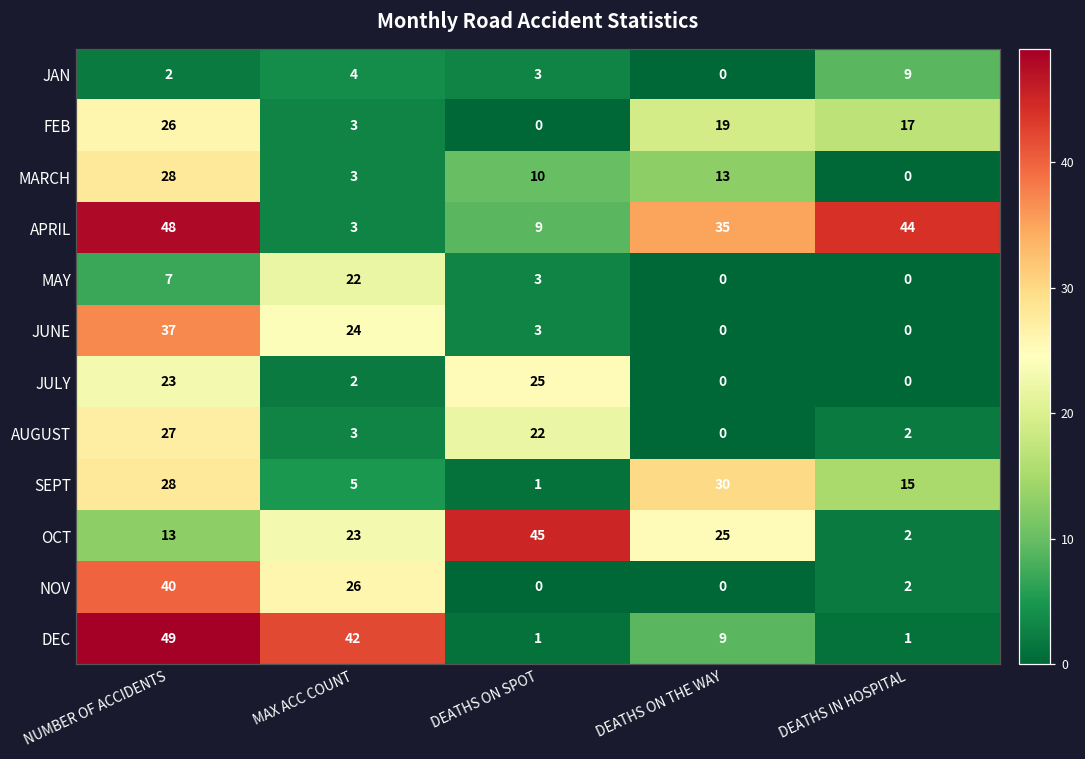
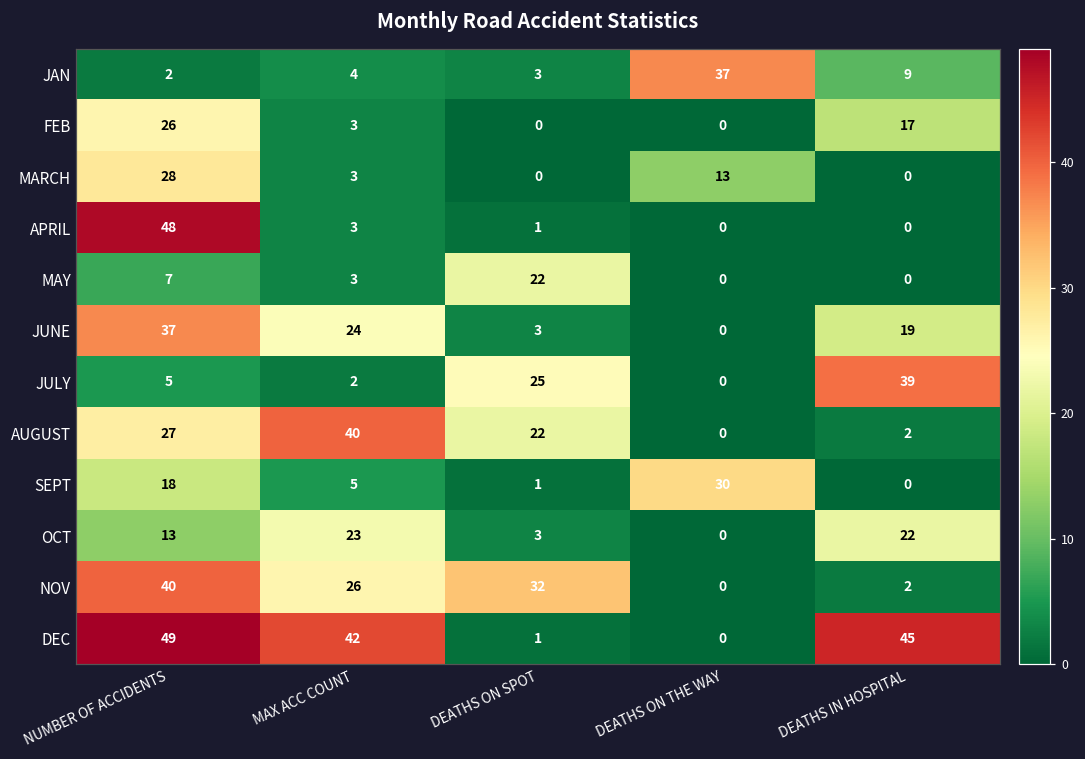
JAN, DEATHS ON THE WAY: 0 -> 37
FEB, DEATHS ON THE WAY: 19 -> 0
MARCH, DEATHS ON SPOT: 10 -> 0
APRIL, DEATHS ON SPOT: 9 -> 1
APRIL, DEATHS ON THE WAY: 35 -> 0
APRIL, DEATHS IN HOSPITAL: 44 -> 0
MAY, MAX ACC COUNT: 22 -> 3
MAY, DEATHS ON SPOT: 3 -> 22
JUNE, DEATHS IN HOSPITAL: 0 -> 19
JULY, NUMBER OF ACCIDENTS: 23 -> 5
JULY, DEATHS IN HOSPITAL: 0 -> 39
AUGUST, MAX ACC COUNT: 3 -> 40
SEPT, NUMBER OF ACCIDENTS: 28 -> 18
SEPT, DEATHS IN HOSPITAL: 15 -> 0
OCT, DEATHS ON SPOT: 45 -> 3
OCT, DEATHS ON THE WAY: 25 -> 0
OCT, DEATHS IN HOSPITAL: 2 -> 22
NOV, DEATHS ON SPOT: 0 -> 32
DEC, DEATHS ON THE WAY: 9 -> 0
DEC, DEATHS IN HOSPITAL: 1 -> 45
